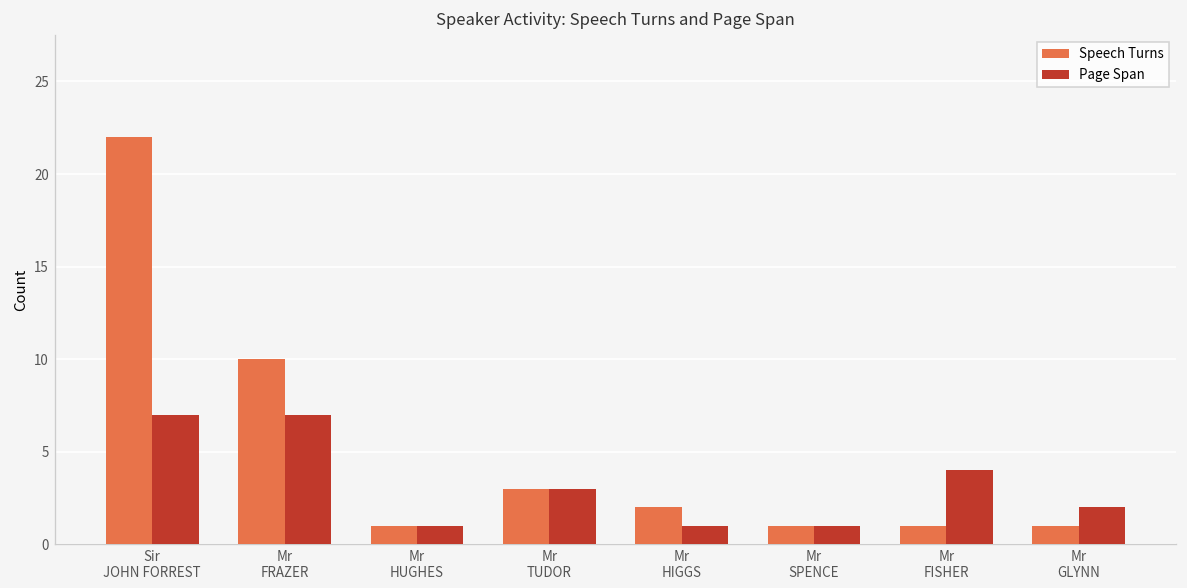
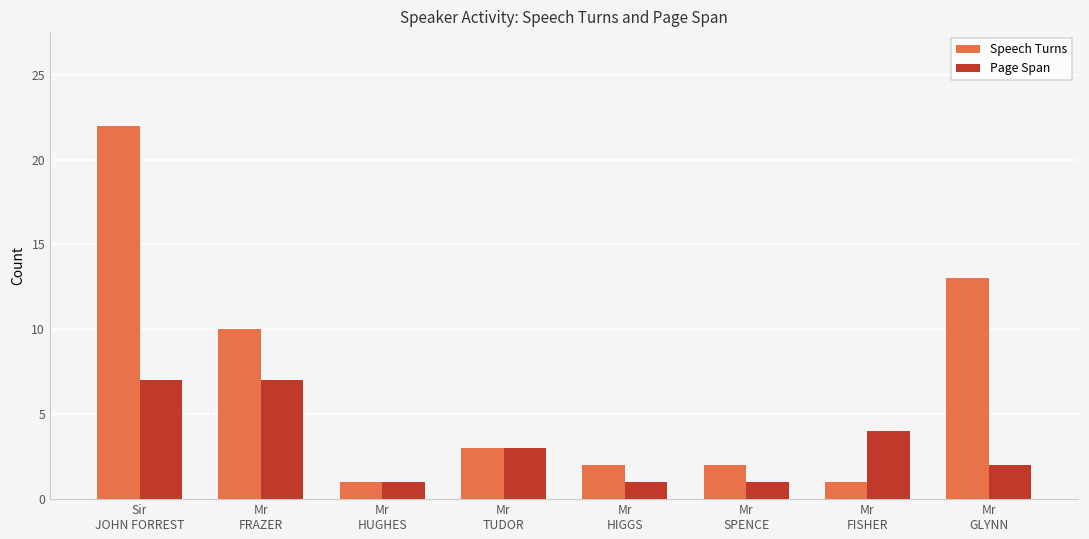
Speech Turns, Mr SPENCE: 1 -> 2
Speech Turns, Mr GLYNN: 1 -> 13
